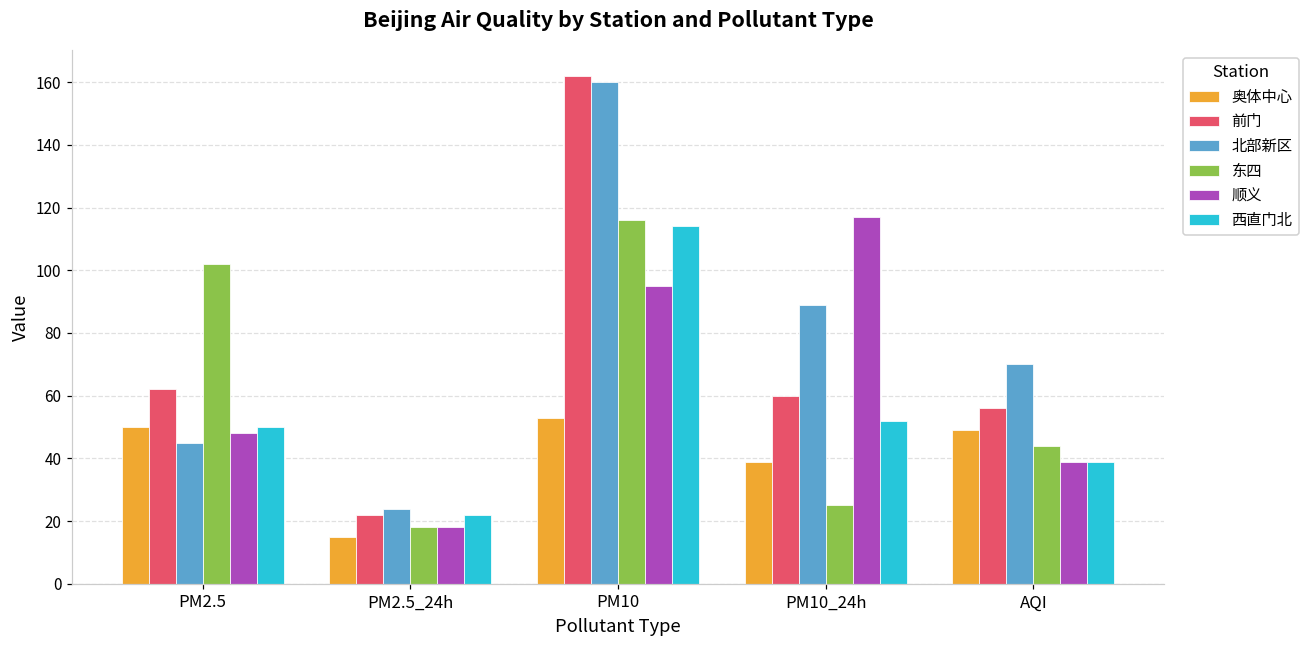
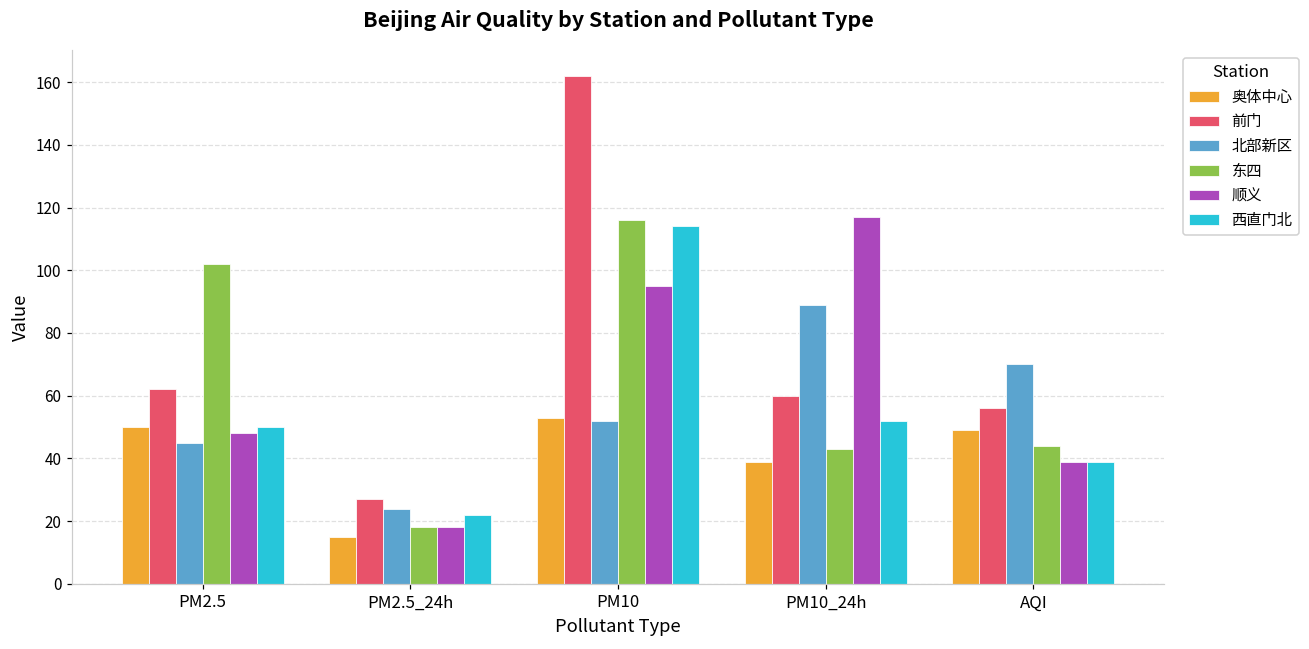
前门, PM2.5_24h: 22 -> 27
北部新区, PM10: 160 -> 52
东四, PM10_24h: 25 -> 43
